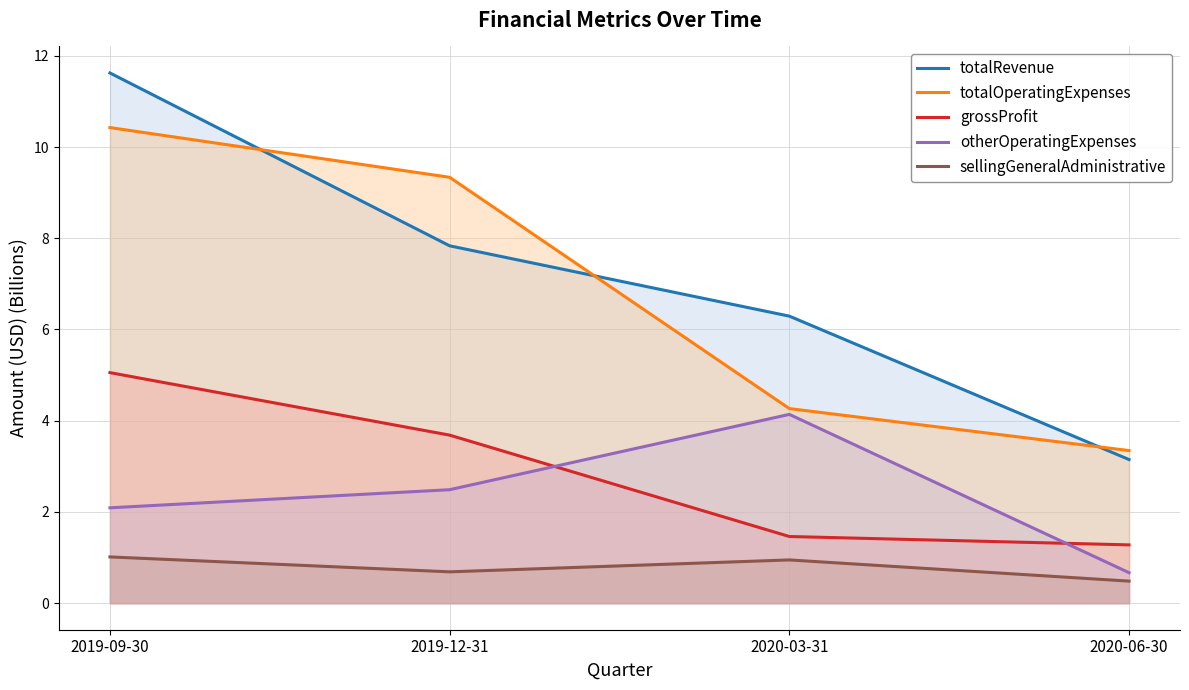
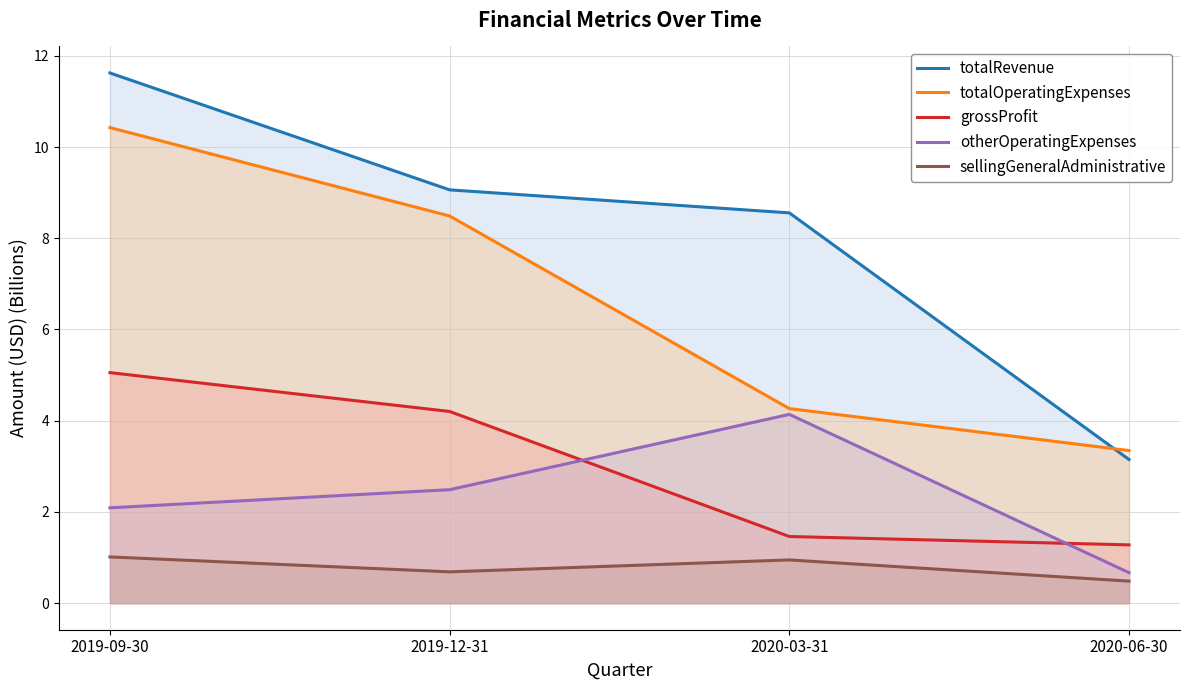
totalRevenue, 2019-12-31: 7.8 -> 9.1
totalOperatingExpenses, 2019-12-31: 9.3 -> 8.5
grossProfit, 2019-12-31: 3.7 -> 4.2
totalRevenue, 2020-03-31: 6.3 -> 8.6
